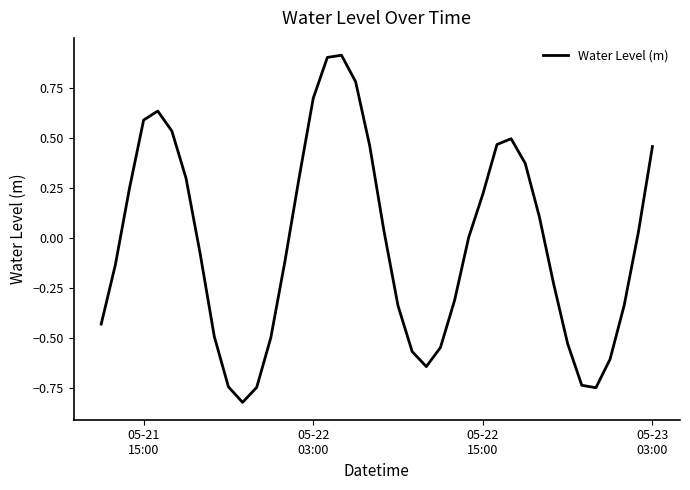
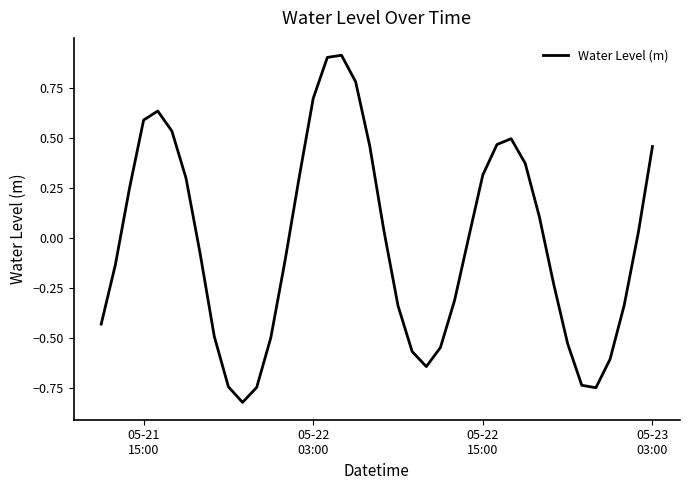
05-22 15:00: 0.22 -> 0.31
